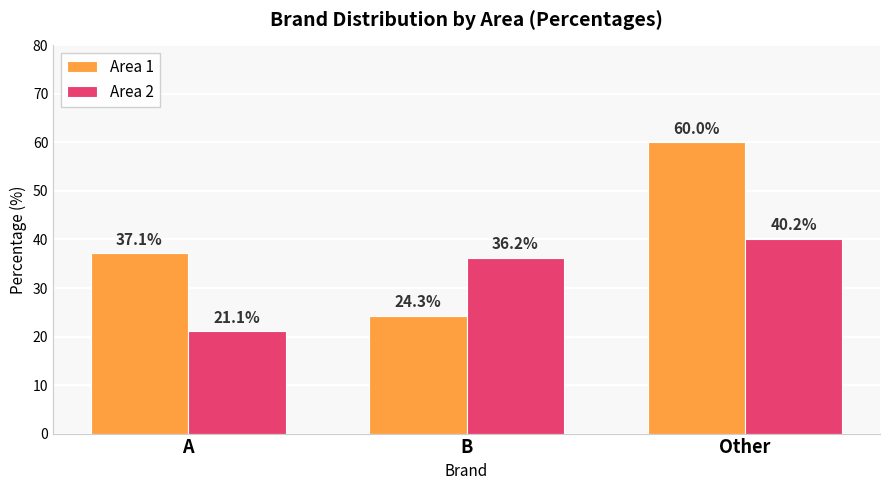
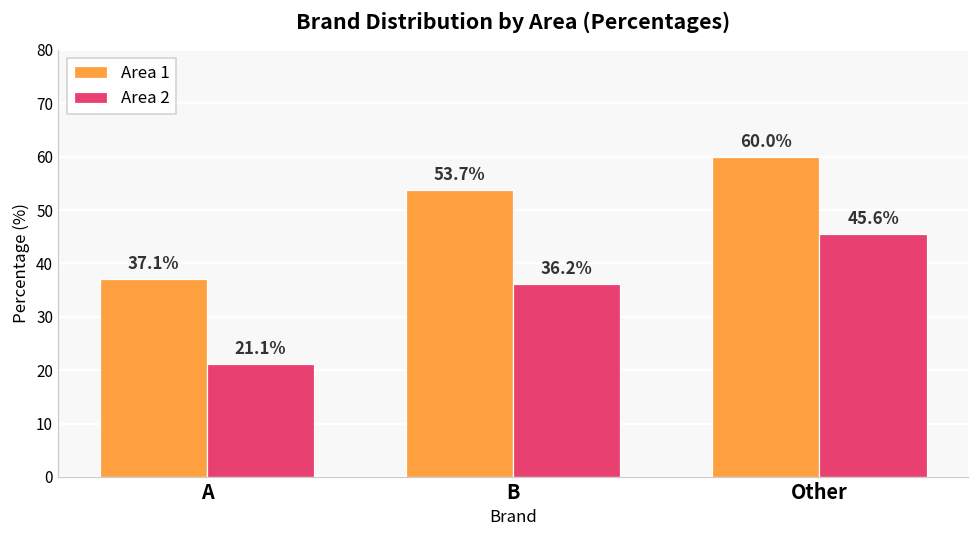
Area 1, B: 24.3% -> 53.7%
Area 2, Other: 40.2% -> 45.6%
